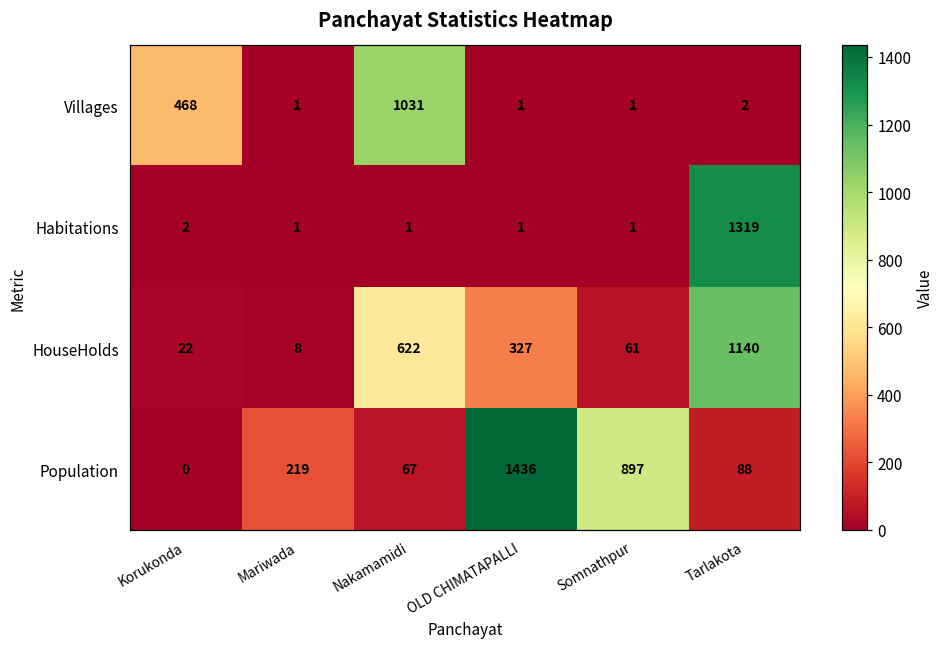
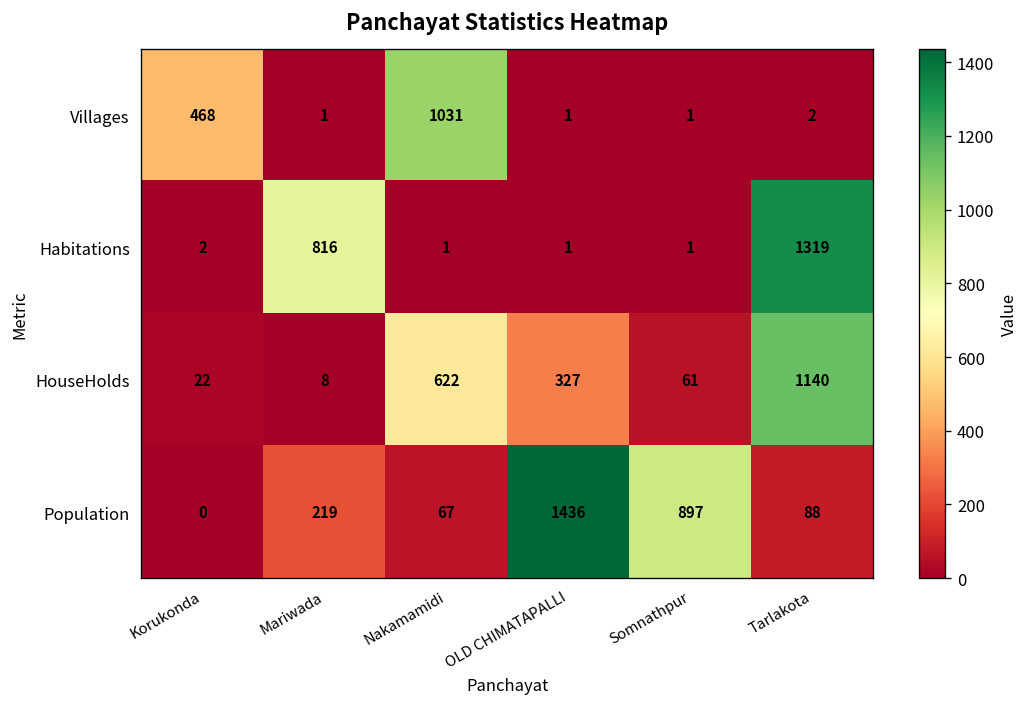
Habitations, Mariwada: 1 -> 816
